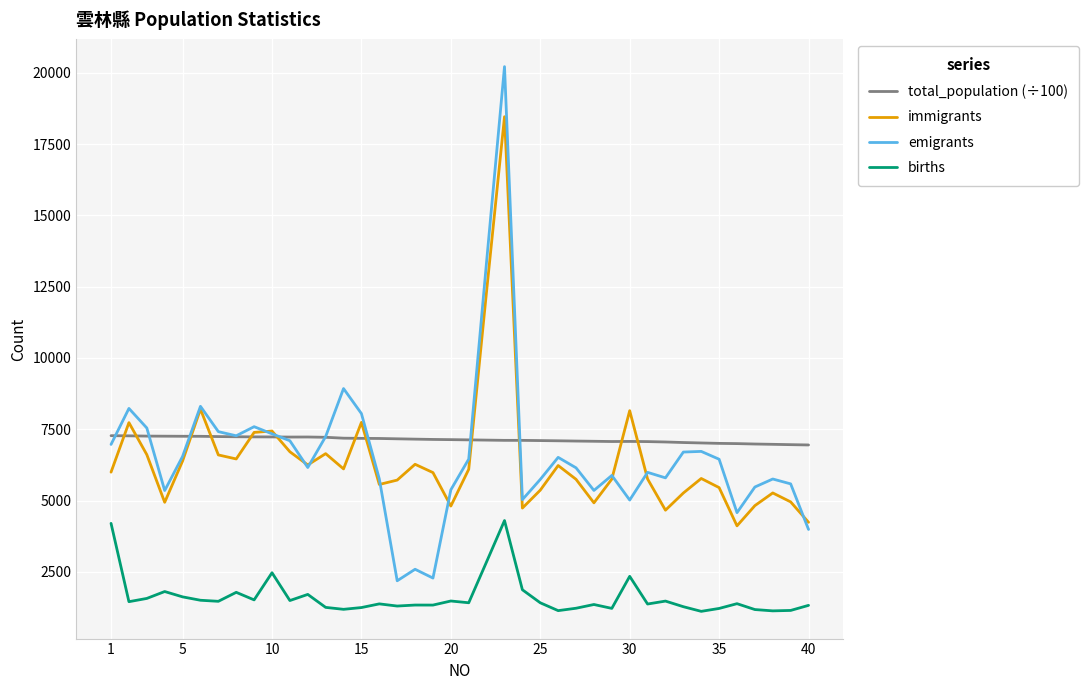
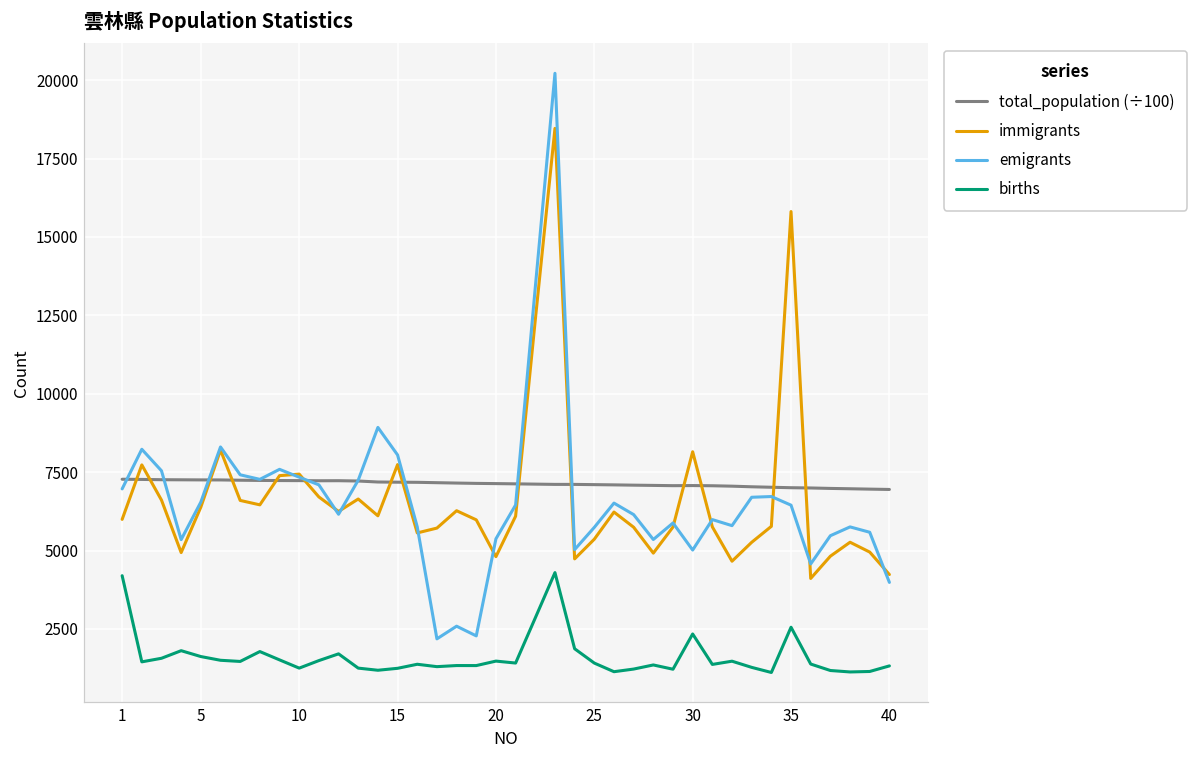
births, 10: 2500 -> 1300
immigrants, 35: 5500 -> 15800
births, 35: 1200 -> 2600
